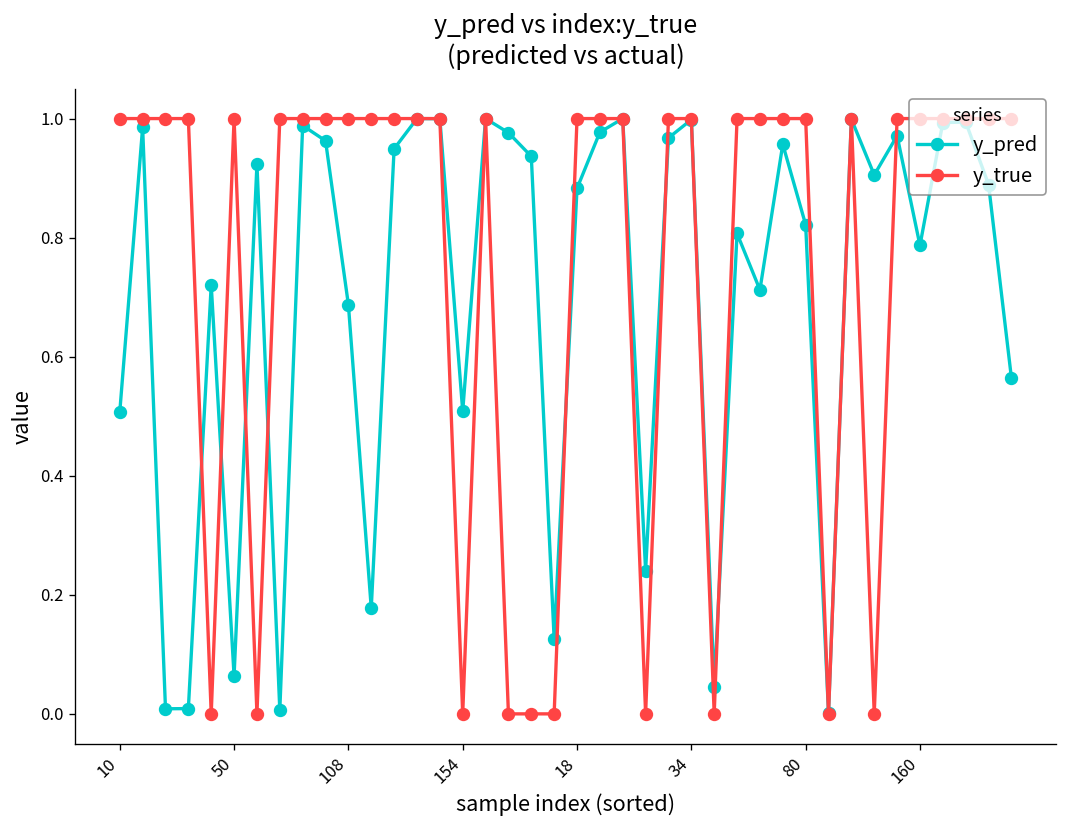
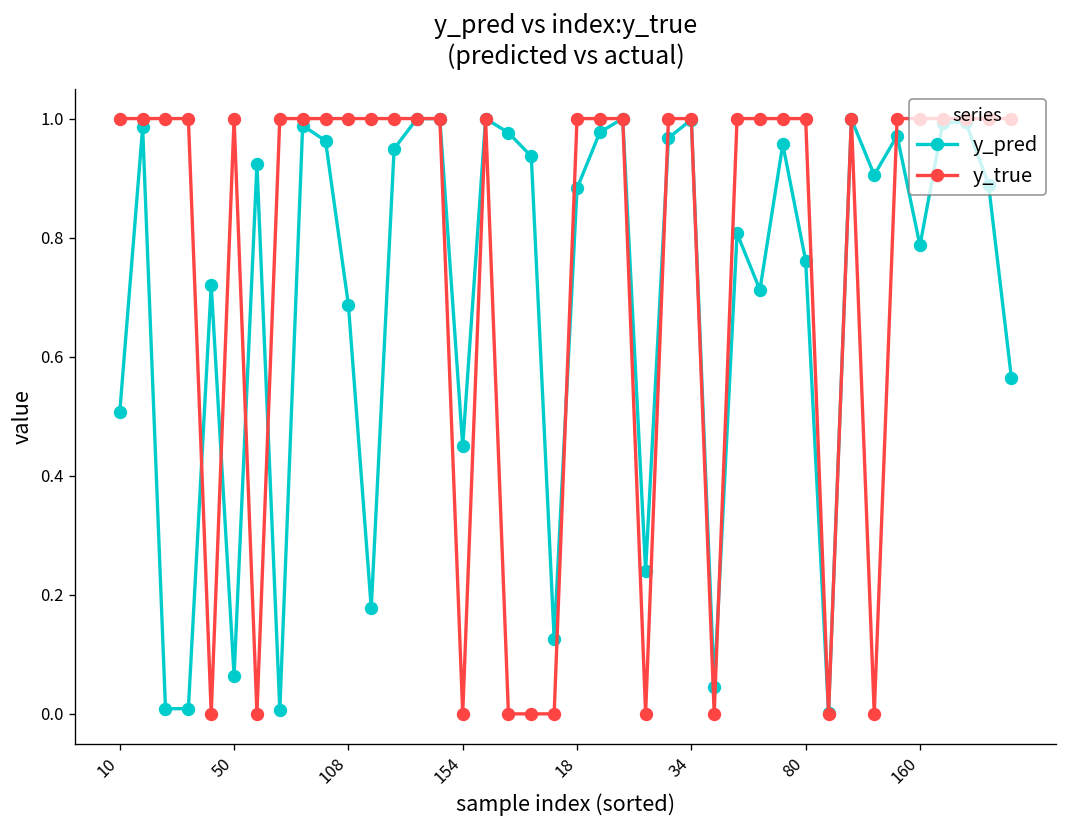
y_pred, 154: 0.51 -> 0.45
y_pred, 80: 0.82 -> 0.76
